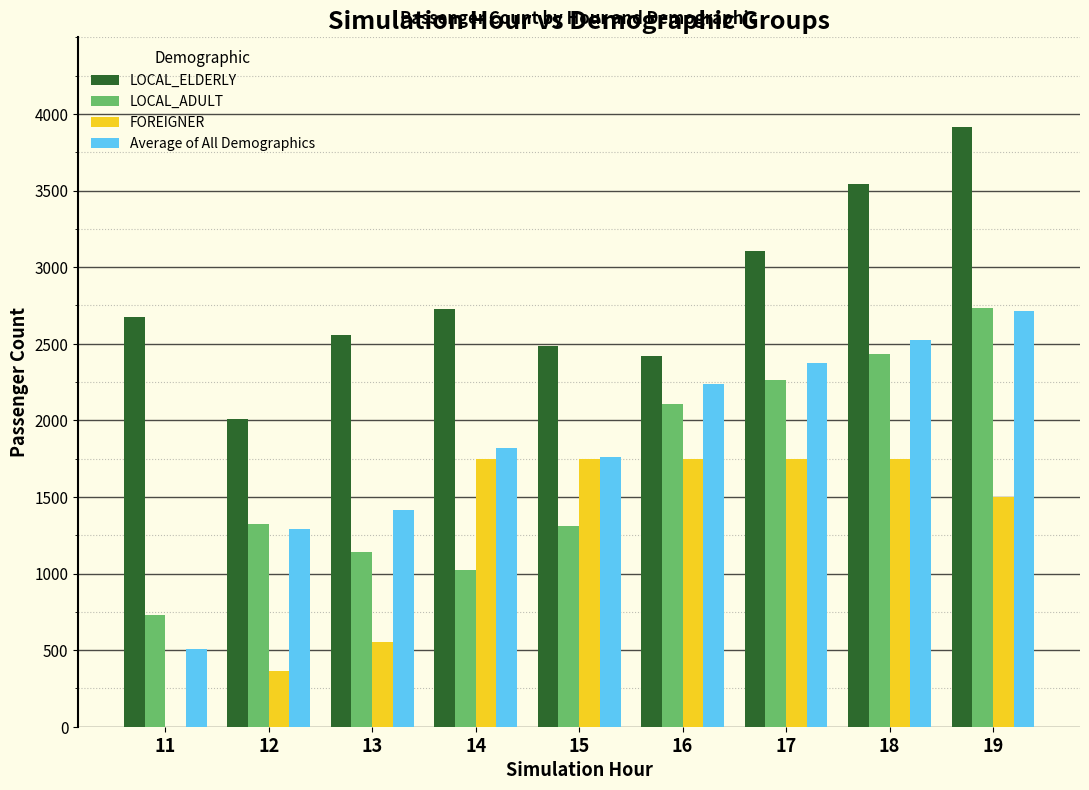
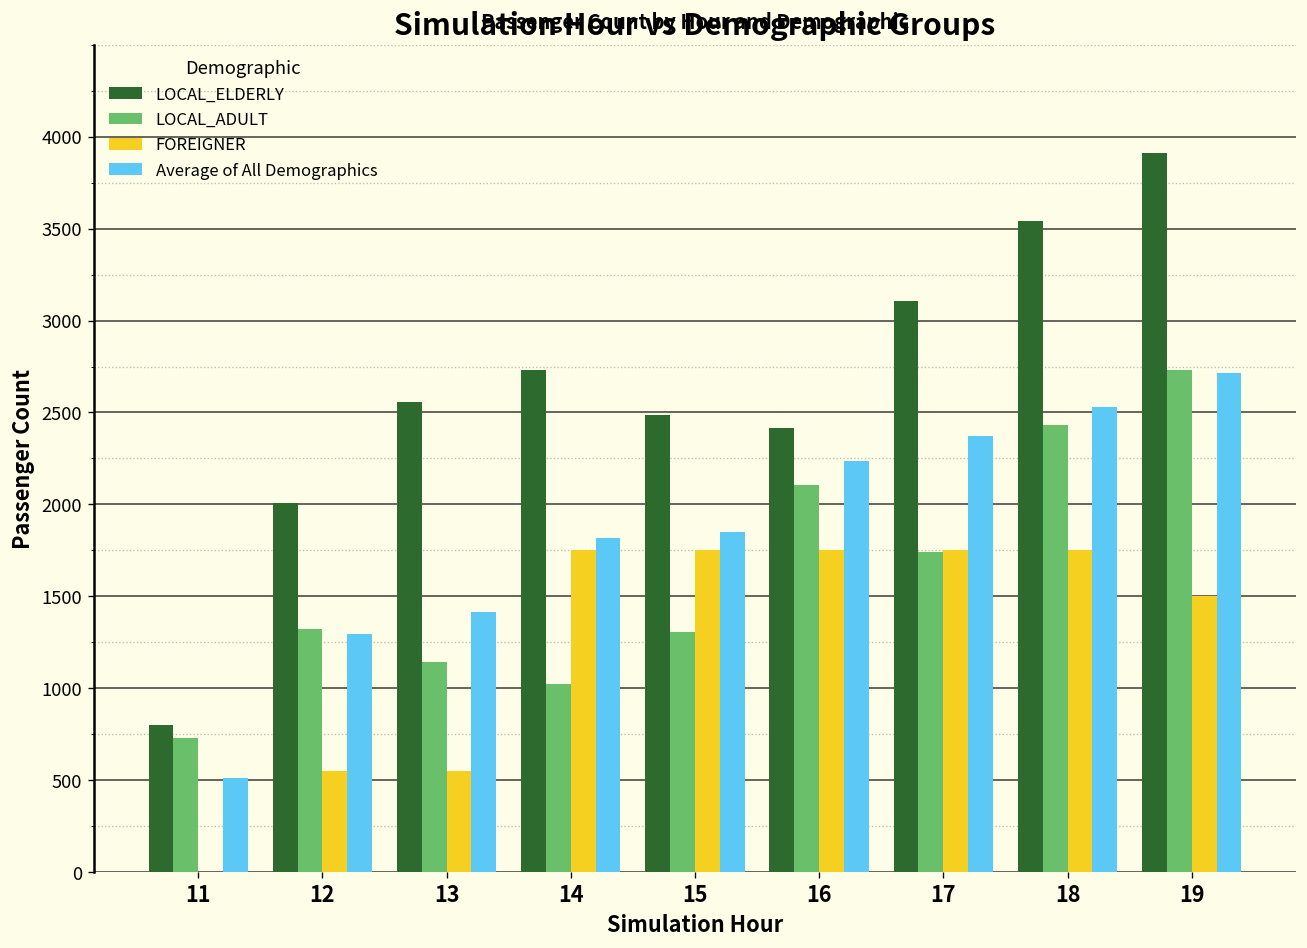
LOCAL_ELDERLY, 11: 2670 -> 800
FOREIGNER, 12: 360 -> 550
Average of All Demographics, 15: 1760 -> 1850
LOCAL_ADULT, 17: 2260 -> 1740
